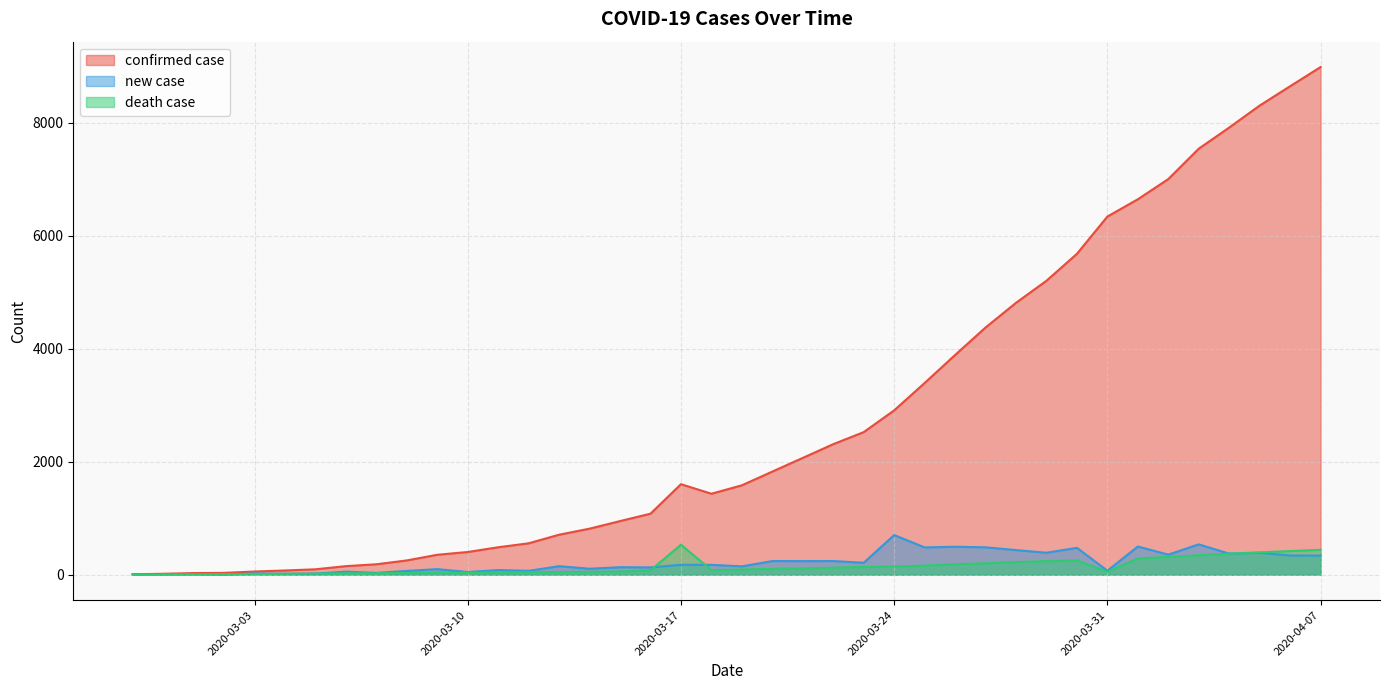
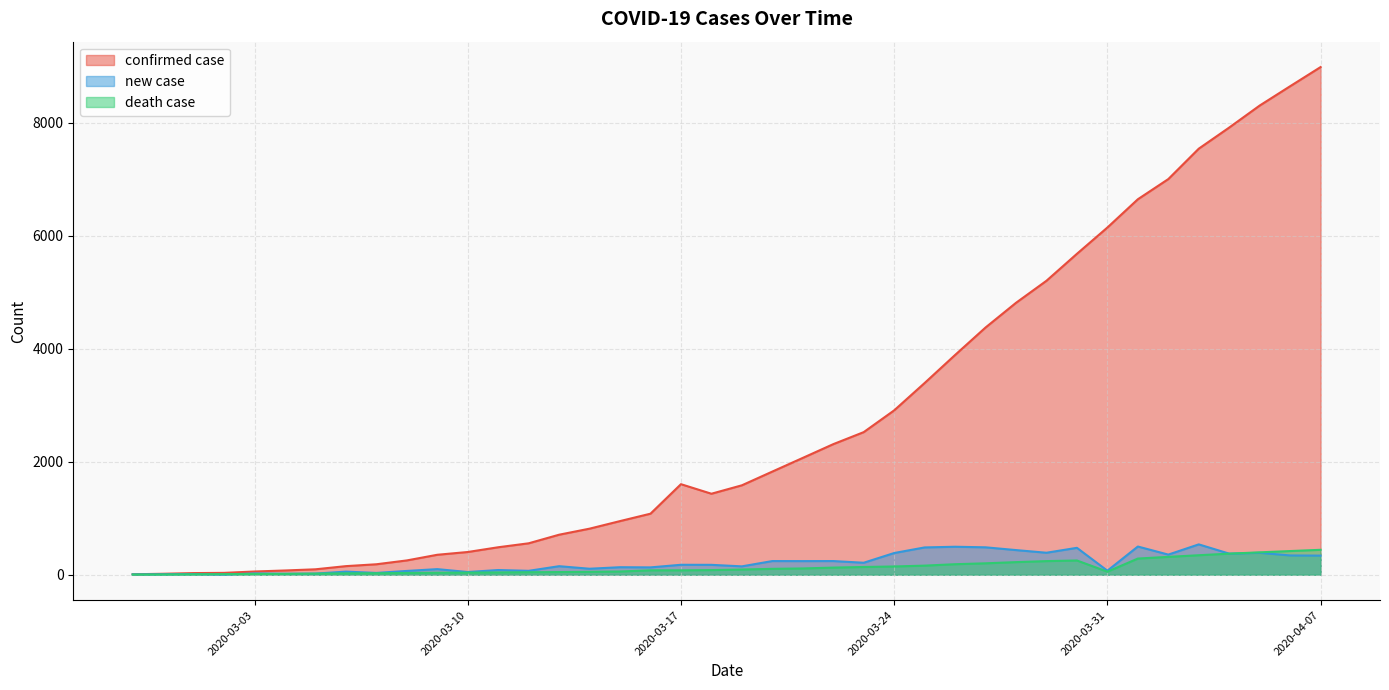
death case, 2020-03-17: 500 -> 100
new case, 2020-03-24: 700 -> 400
confirmed case, 2020-03-31: 6300 -> 6100
